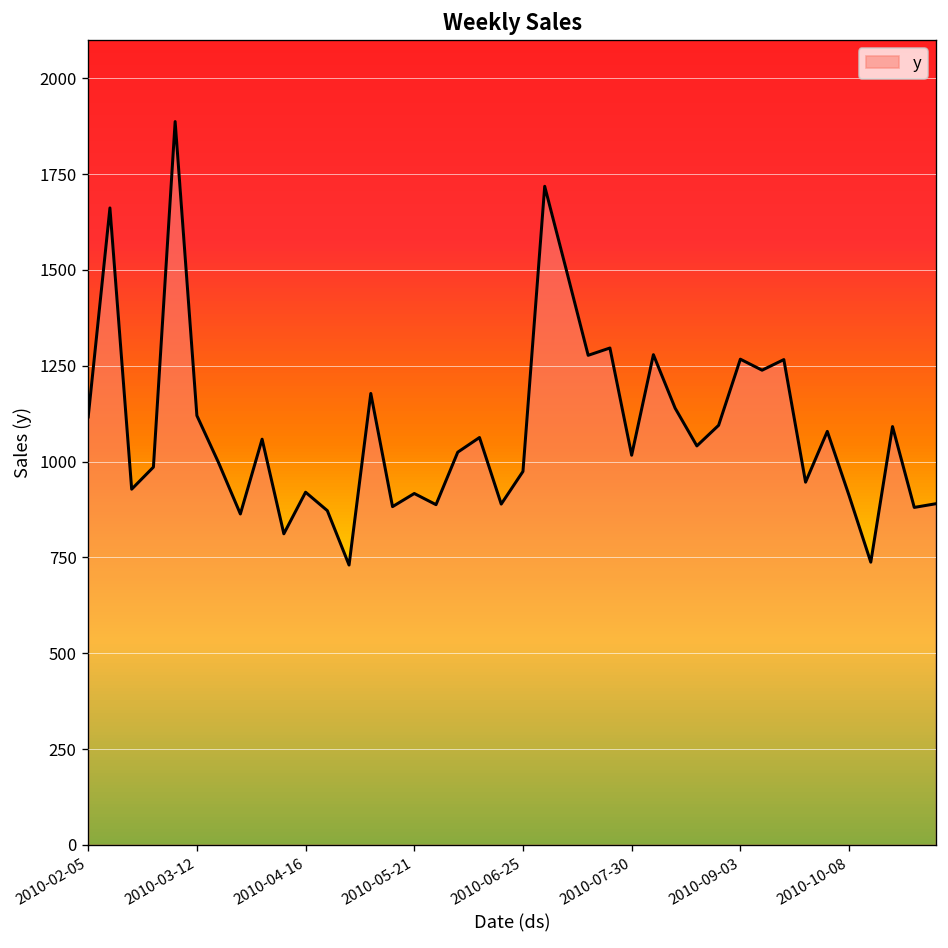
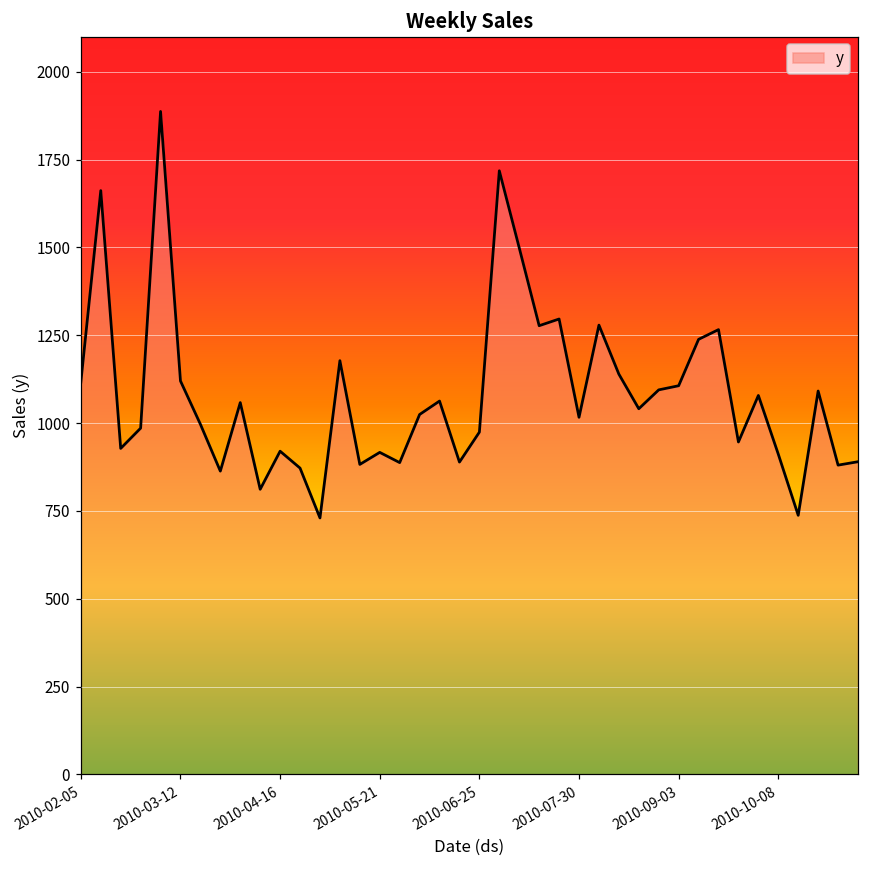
2010-09-03: 1270 -> 1110
